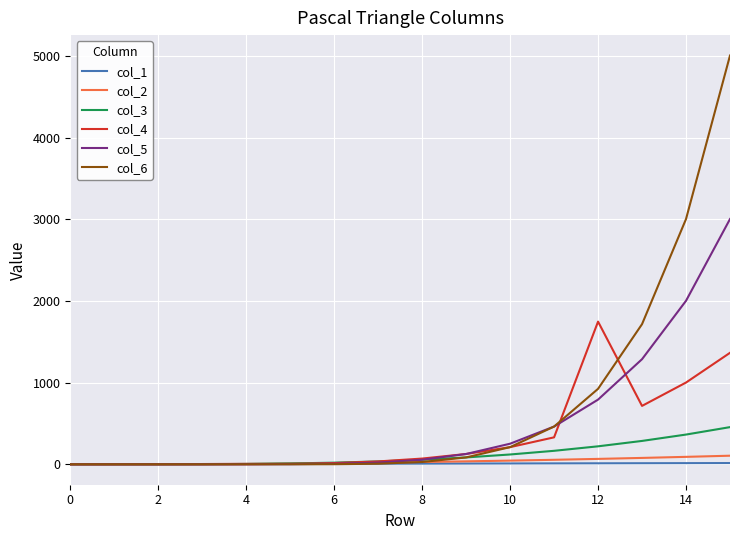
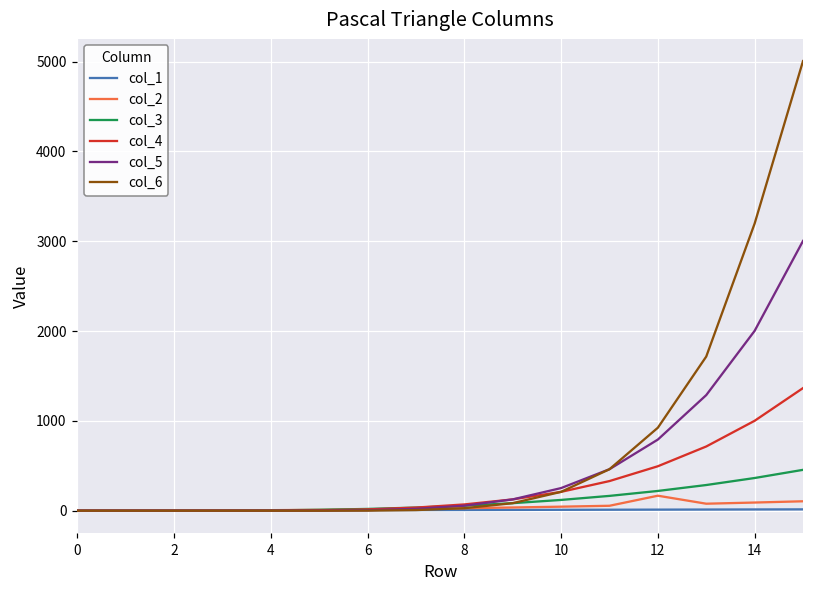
col_2, 12: 100 -> 200
col_4, 12: 1700 -> 500
col_6, 14: 3000 -> 3200
